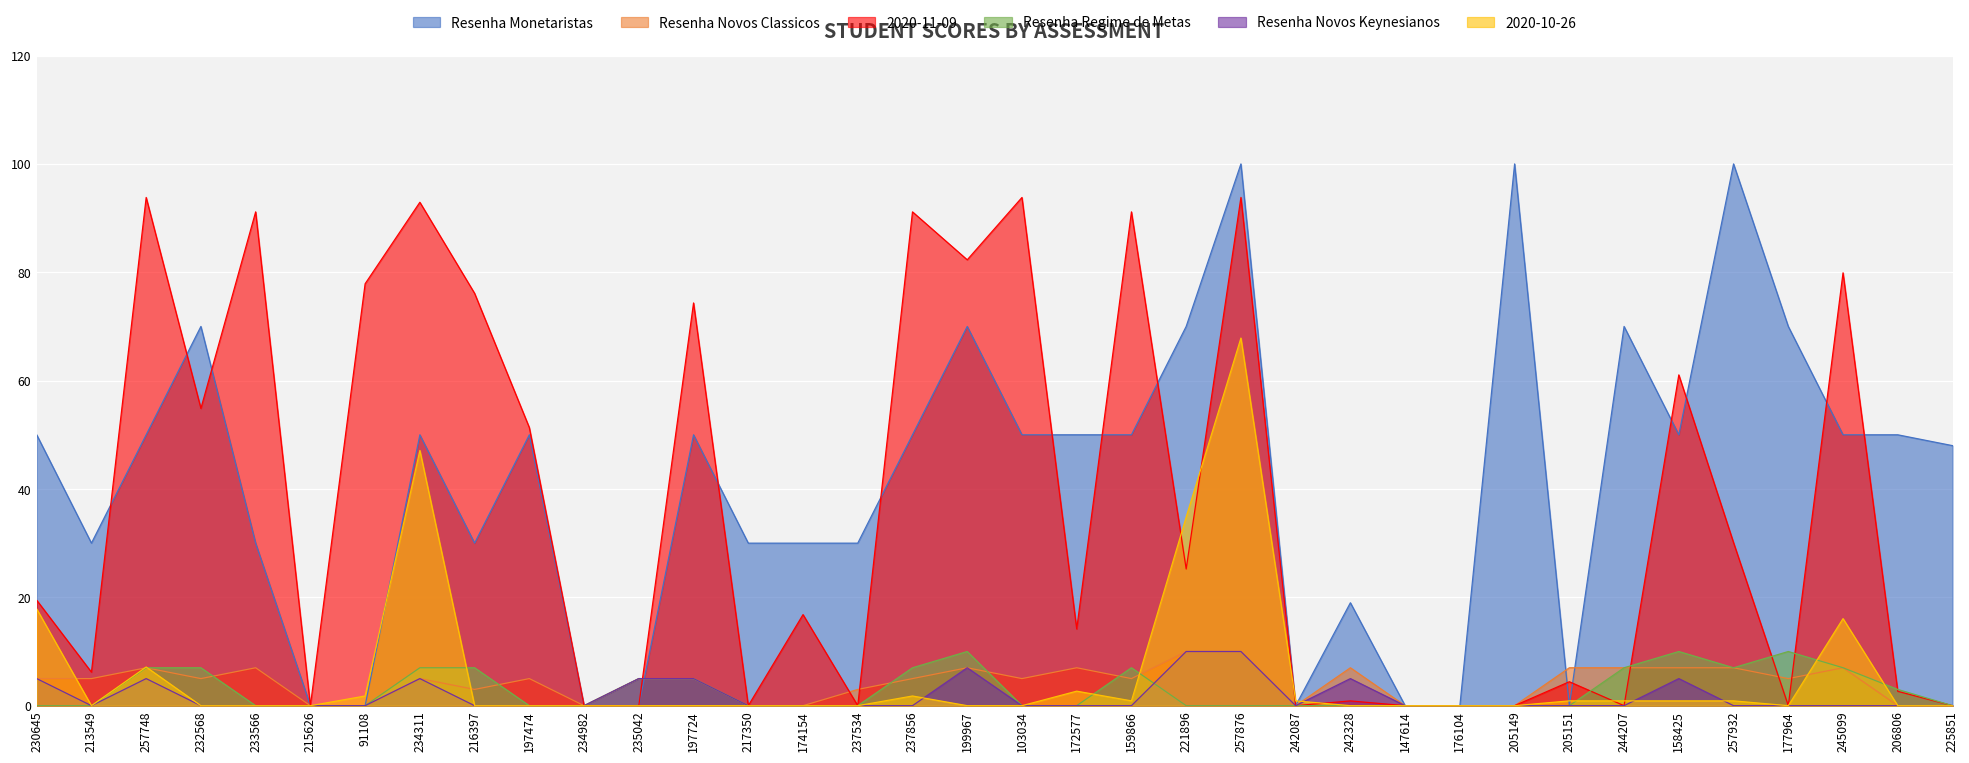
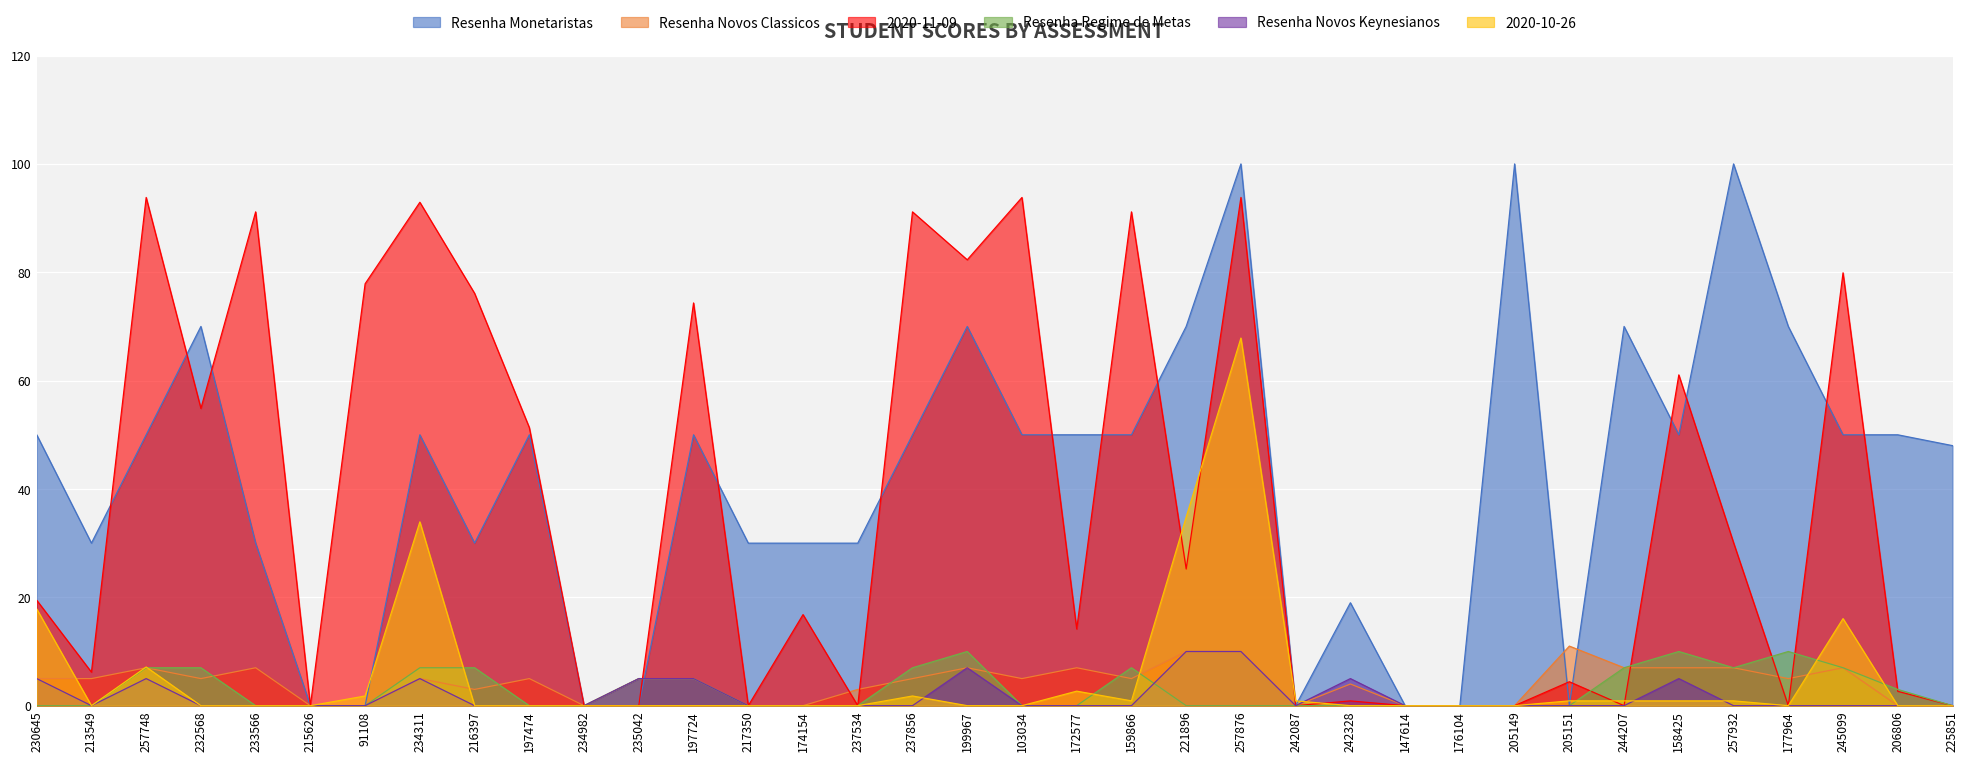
2020-10-26, 234311: 47 -> 34
Resenha Novos Classicos, 242328: 7 -> 4
Resenha Novos Classicos, 205151: 7 -> 11
